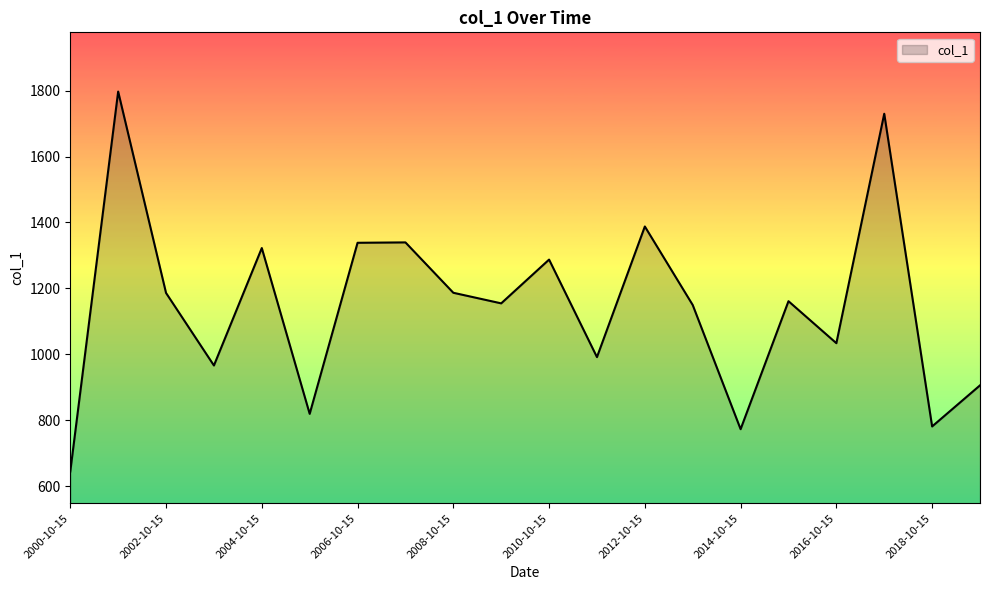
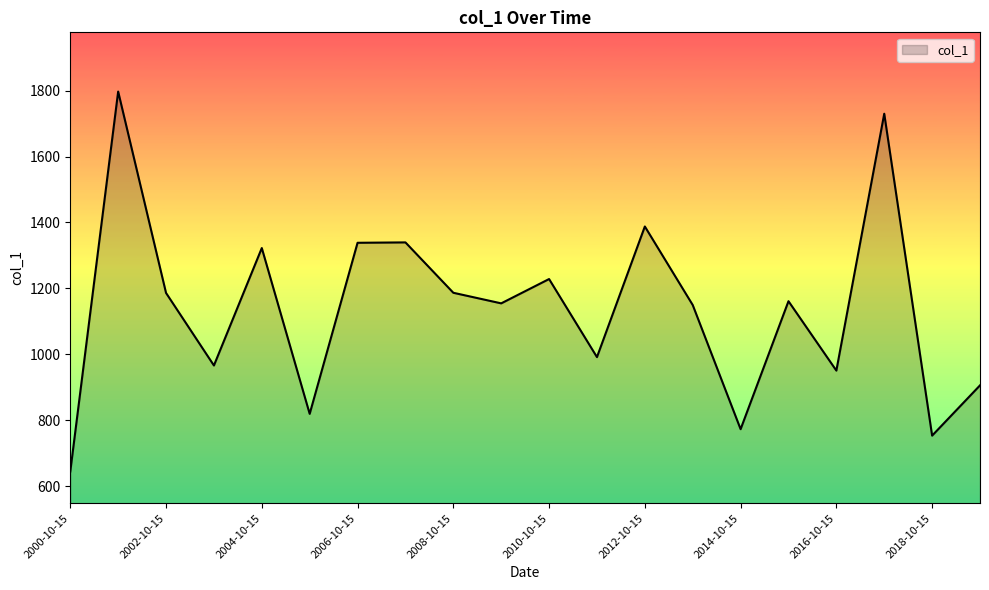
2010-10-15: 1290 -> 1230
2016-10-15: 1030 -> 950
2018-10-15: 780 -> 750
